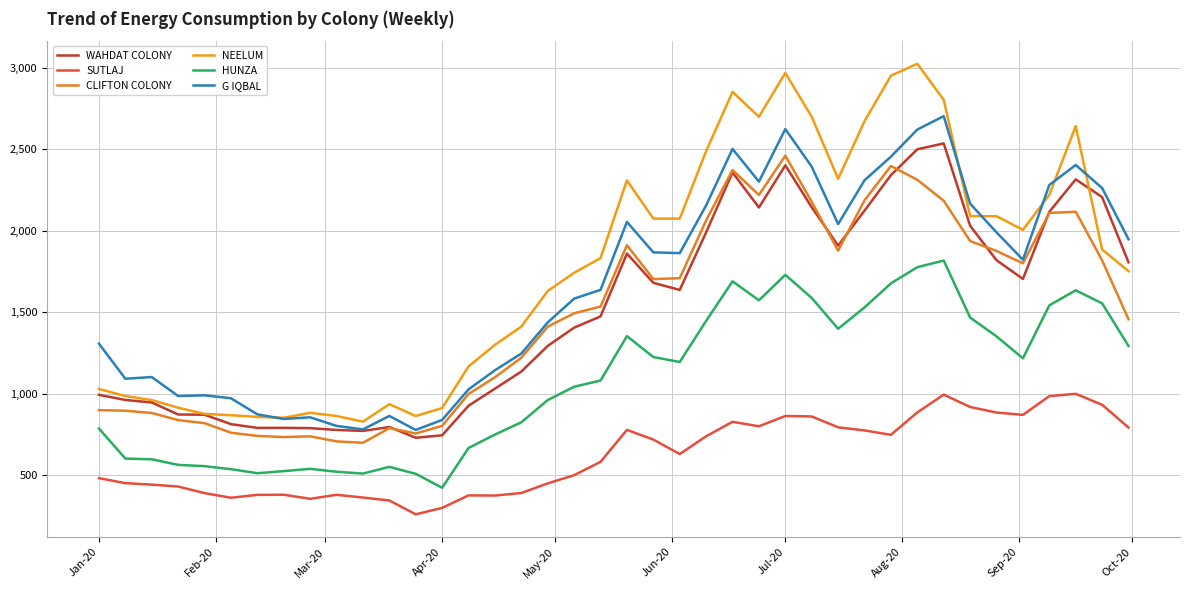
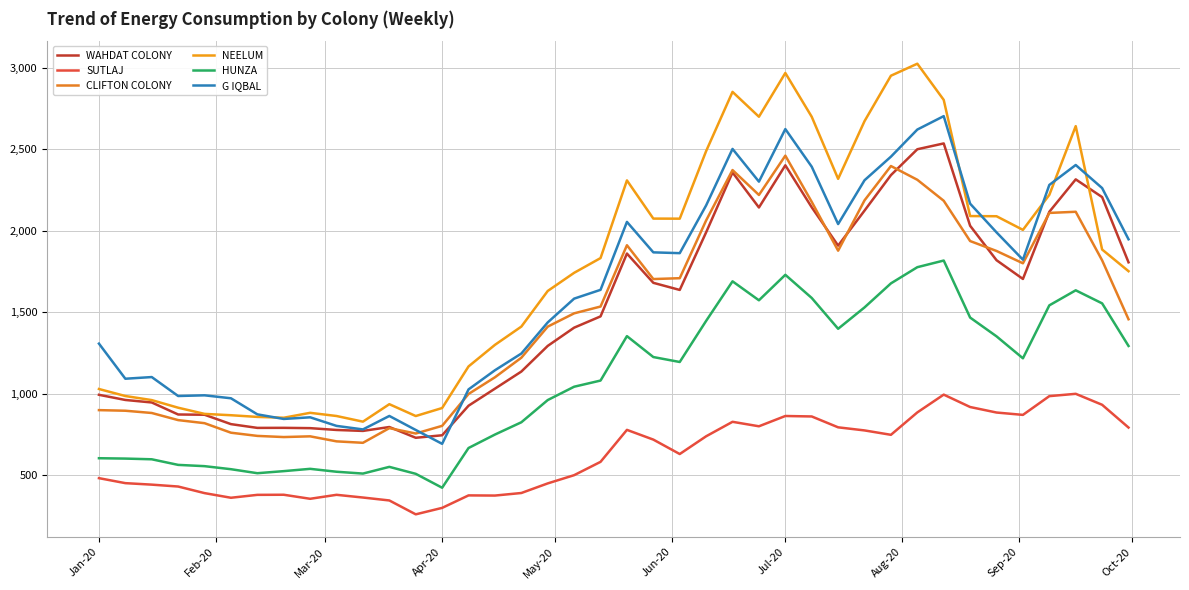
HUNZA, Jan-20: 790 -> 600
G IQBAL, Apr-20: 840 -> 690
